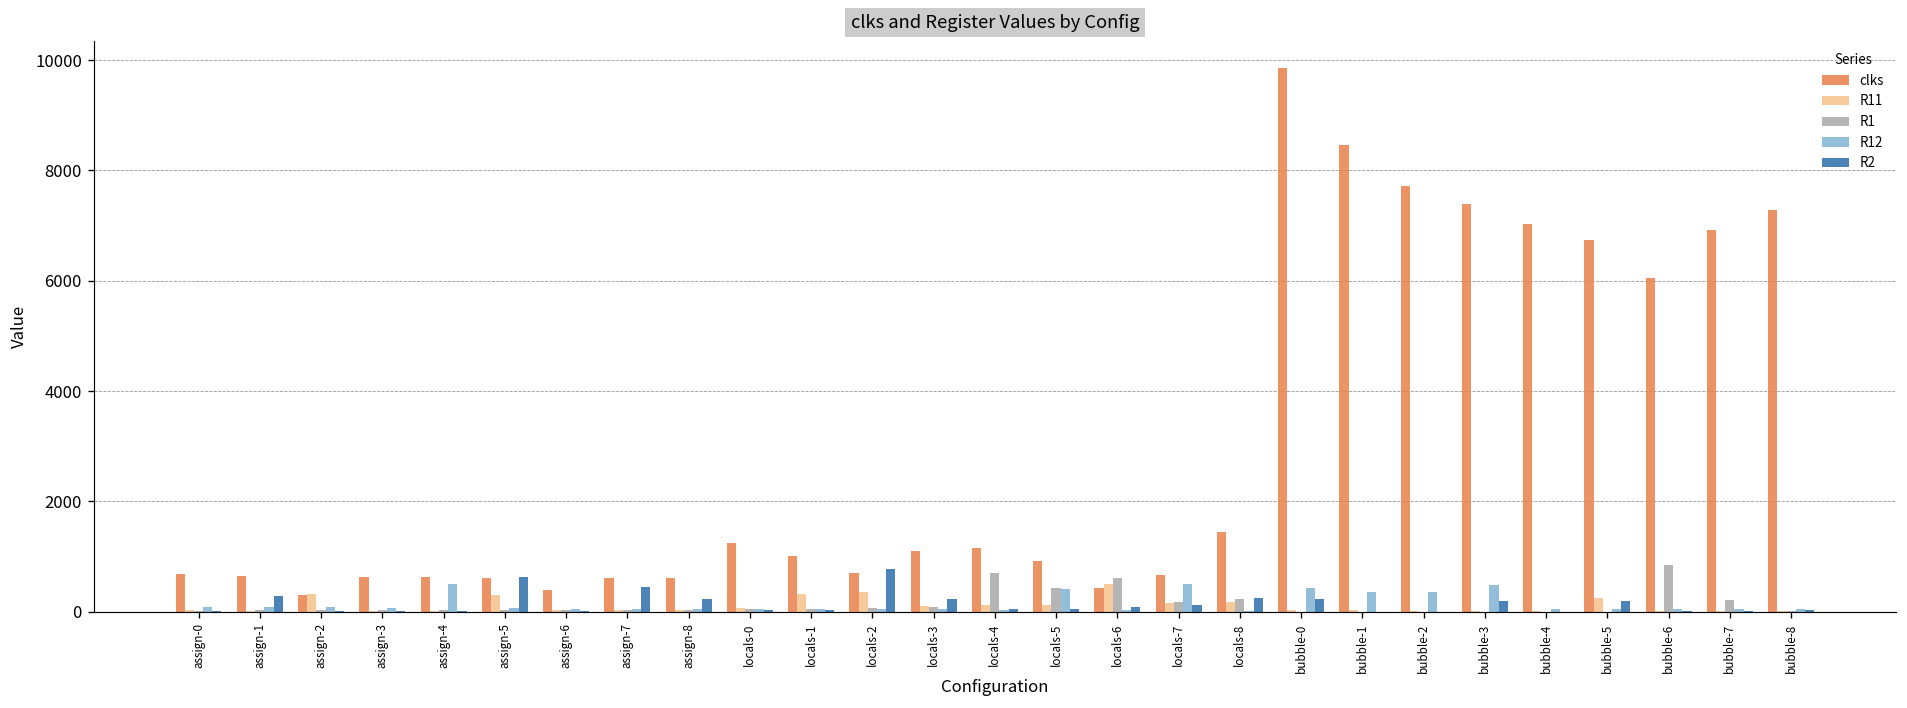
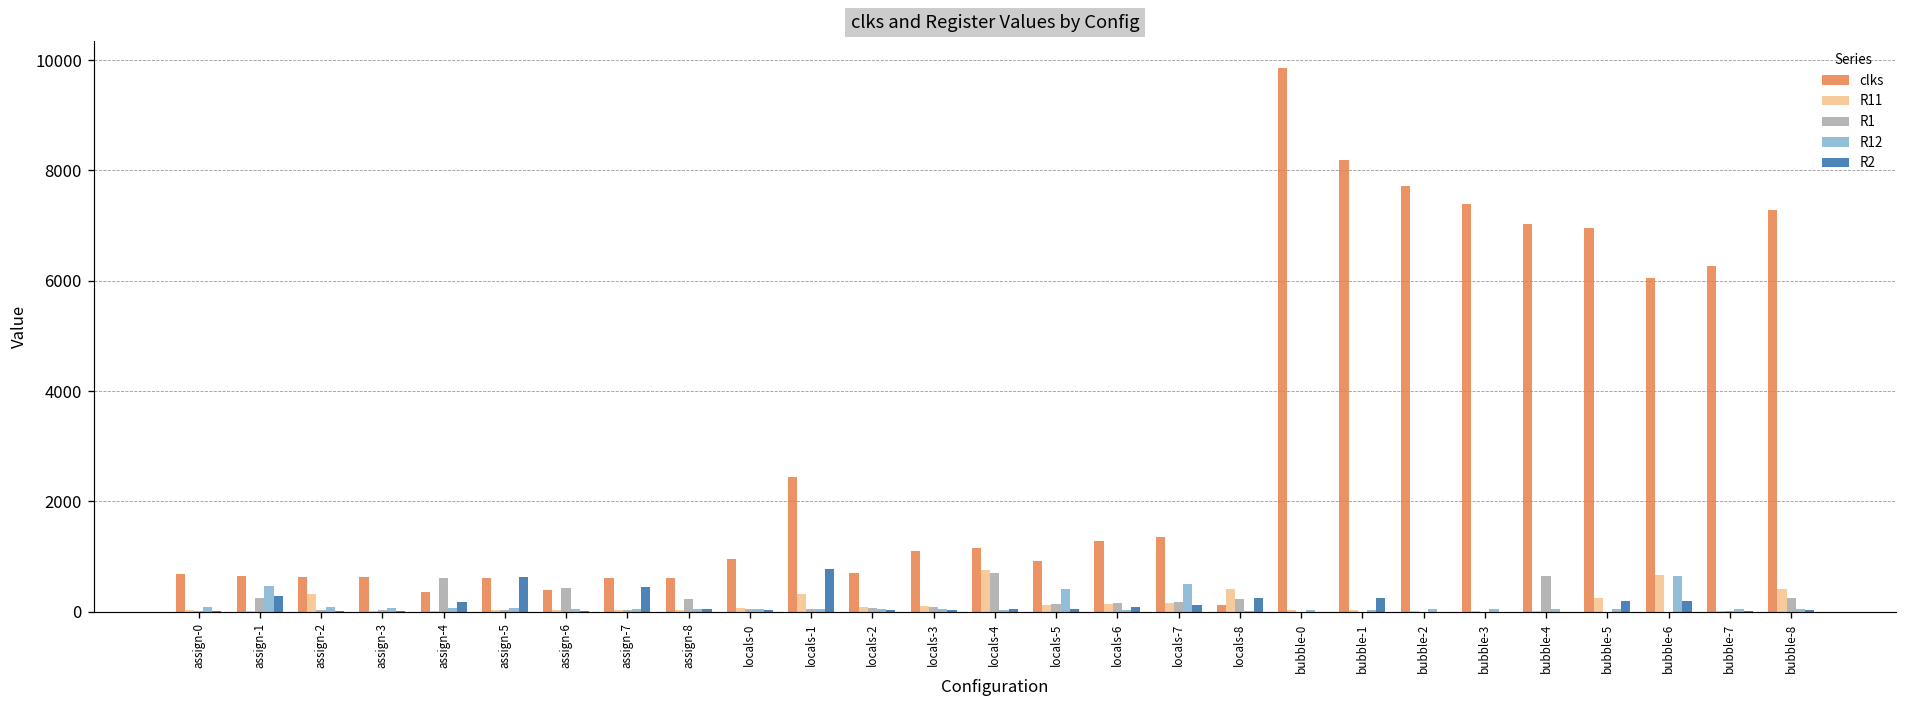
R1, assign-1: 0 -> 200
R12, assign-1: 100 -> 500
clks, assign-2: 300 -> 600
clks, assign-4: 600 -> 400
R1, assign-4: 0 -> 600
R12, assign-4: 500 -> 100
R2, assign-4: 0 -> 200
R11, assign-5: 300 -> 0
R1, assign-6: 0 -> 400
R1, assign-8: 0 -> 200
R2, assign-8: 200 -> 0
clks, locals-0: 1200 -> 1000
clks, locals-1: 1000 -> 2400
R2, locals-1: 0 -> 800
R11, locals-2: 400 -> 100
R2, locals-2: 800 -> 0
R2, locals-3: 200 -> 0
R11, locals-4: 100 -> 800
R1, locals-5: 400 -> 100
clks, locals-6: 400 -> 1300
R11, locals-6: 500 -> 100
R1, locals-6: 600 -> 200
clks, locals-7: 700 -> 1400
clks, locals-8: 1400 -> 100
R11, locals-8: 200 -> 400
R12, bubble-0: 400 -> 0
R2, bubble-0: 200 -> 0
clks, bubble-1: 8500 -> 8200
R12, bubble-1: 400 -> 0
R2, bubble-1: 0 -> 200
R12, bubble-2: 400 -> 0
R12, bubble-3: 500 -> 0
R2, bubble-3: 200 -> 0
R1, bubble-4: 0 -> 600
clks, bubble-5: 6700 -> 6900
R11, bubble-6: 0 -> 700
R1, bubble-6: 900 -> 0
R12, bubble-6: 0 -> 600
R2, bubble-6: 0 -> 200
clks, bubble-7: 6900 -> 6300
R1, bubble-7: 200 -> 0
R11, bubble-8: 0 -> 400
R1, bubble-8: 0 -> 200
